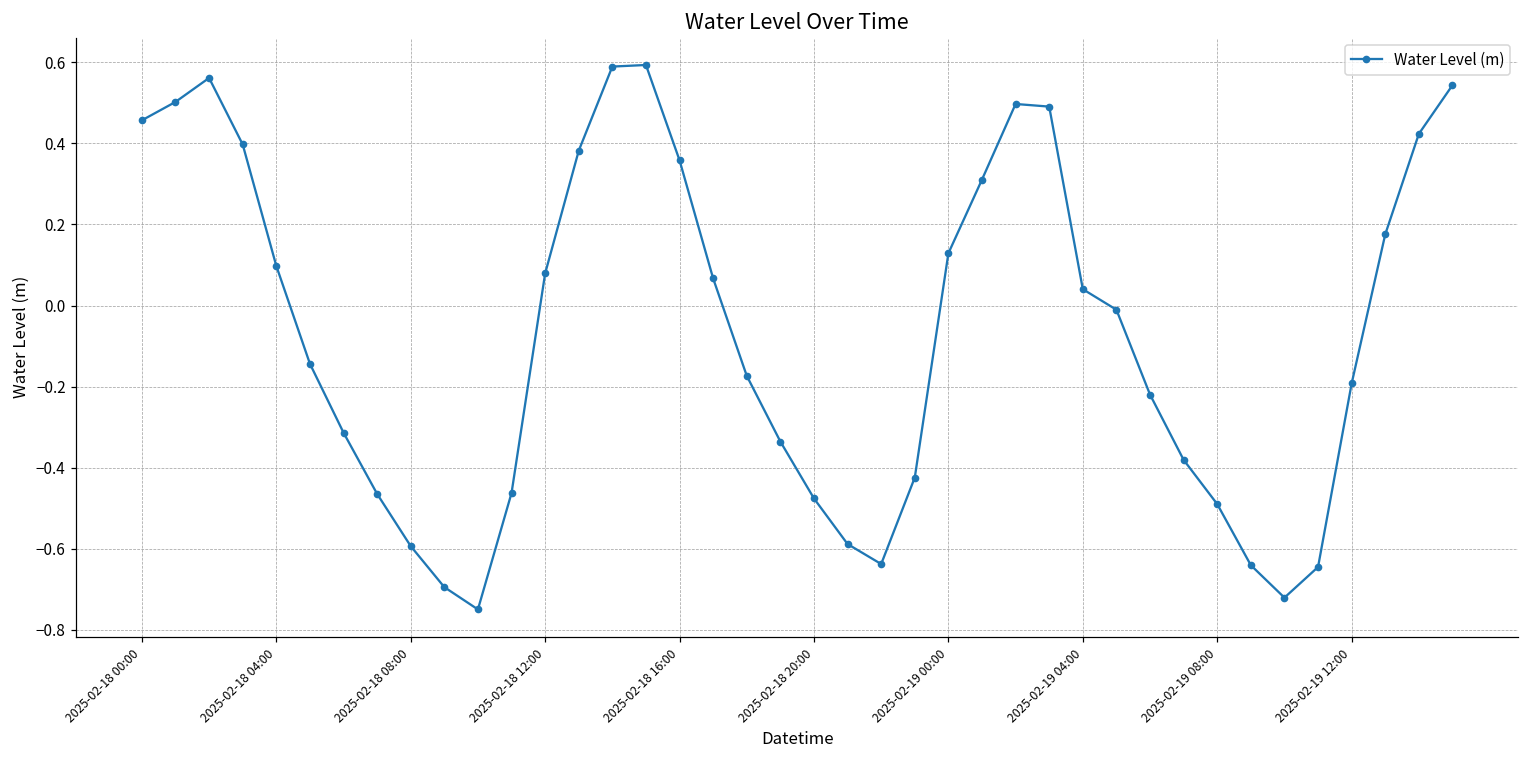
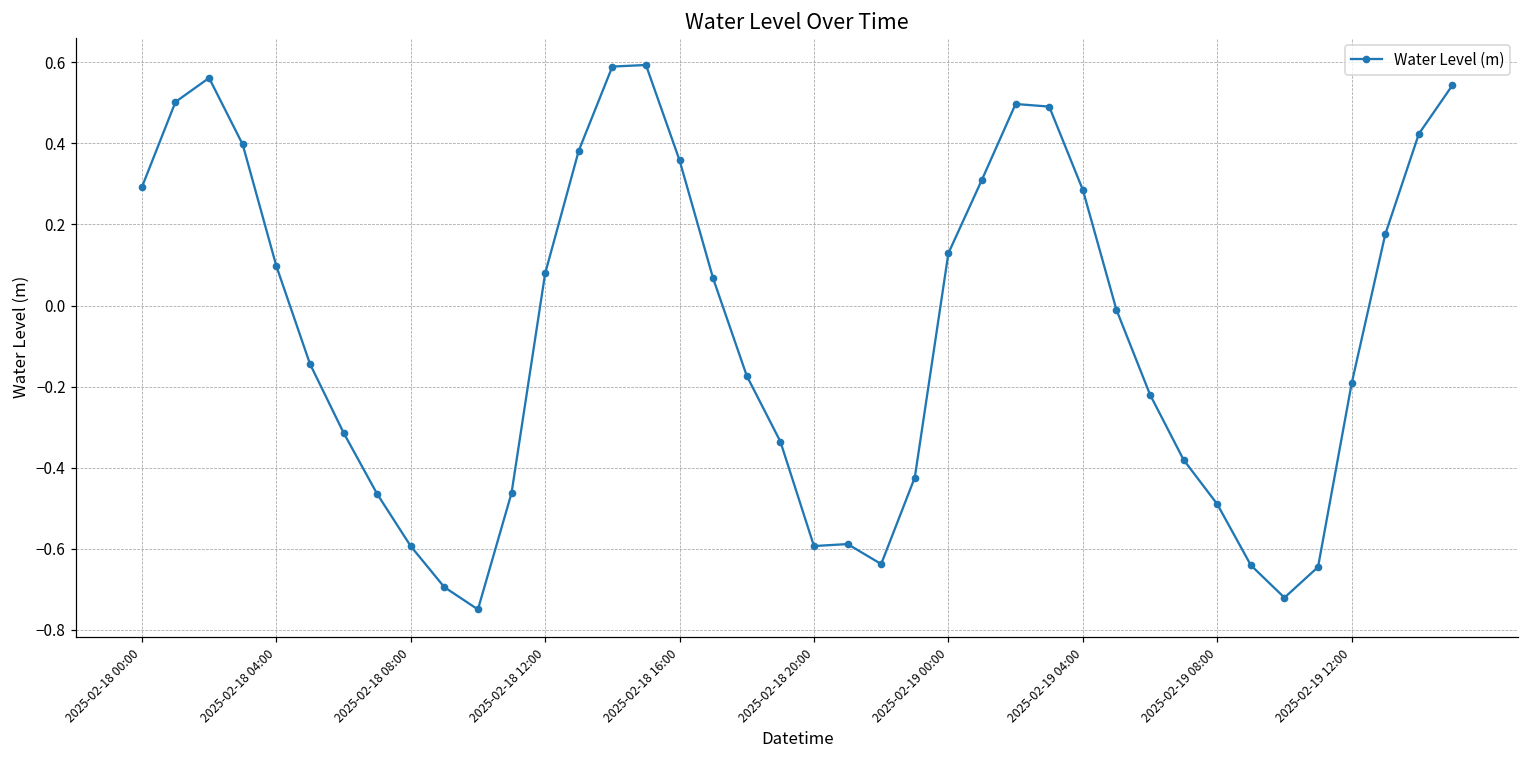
2025-02-18 00:00: 0.46 -> 0.29
2025-02-18 20:00: -0.48 -> -0.59
2025-02-19 04:00: 0.04 -> 0.29
